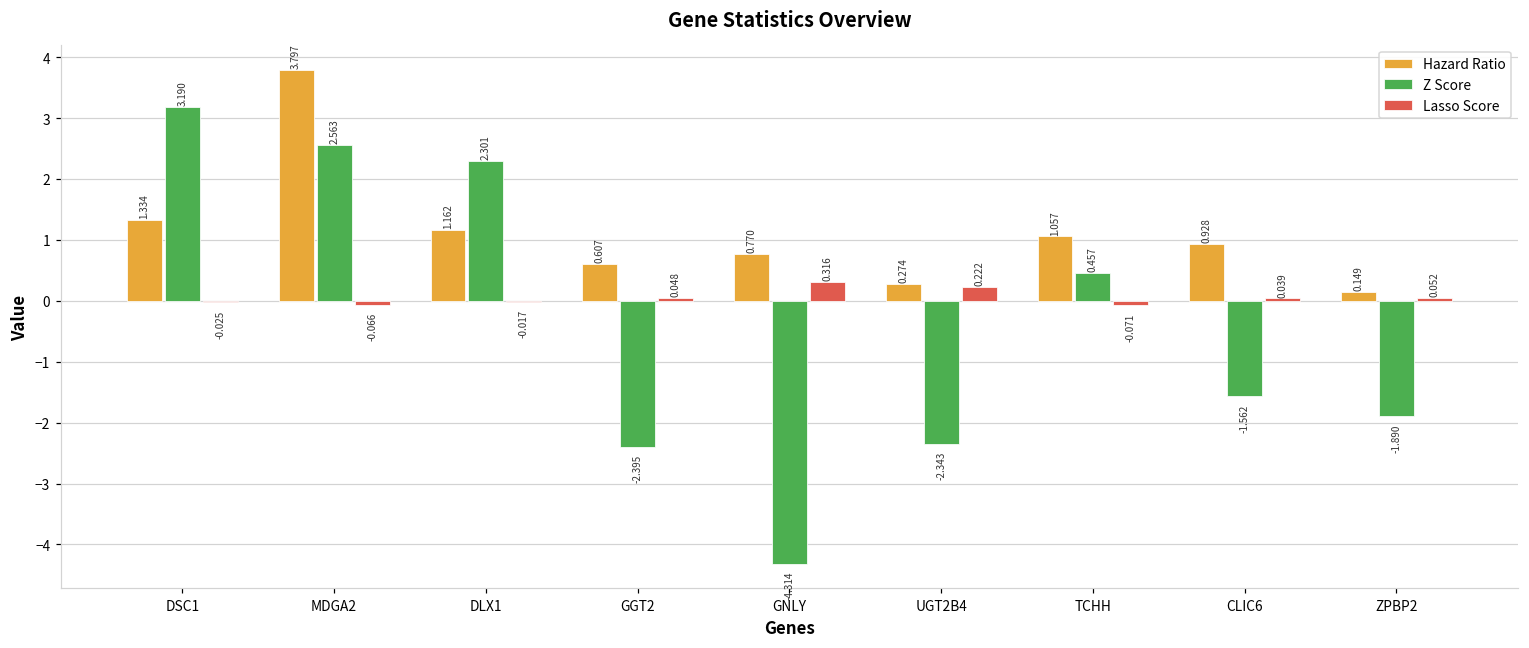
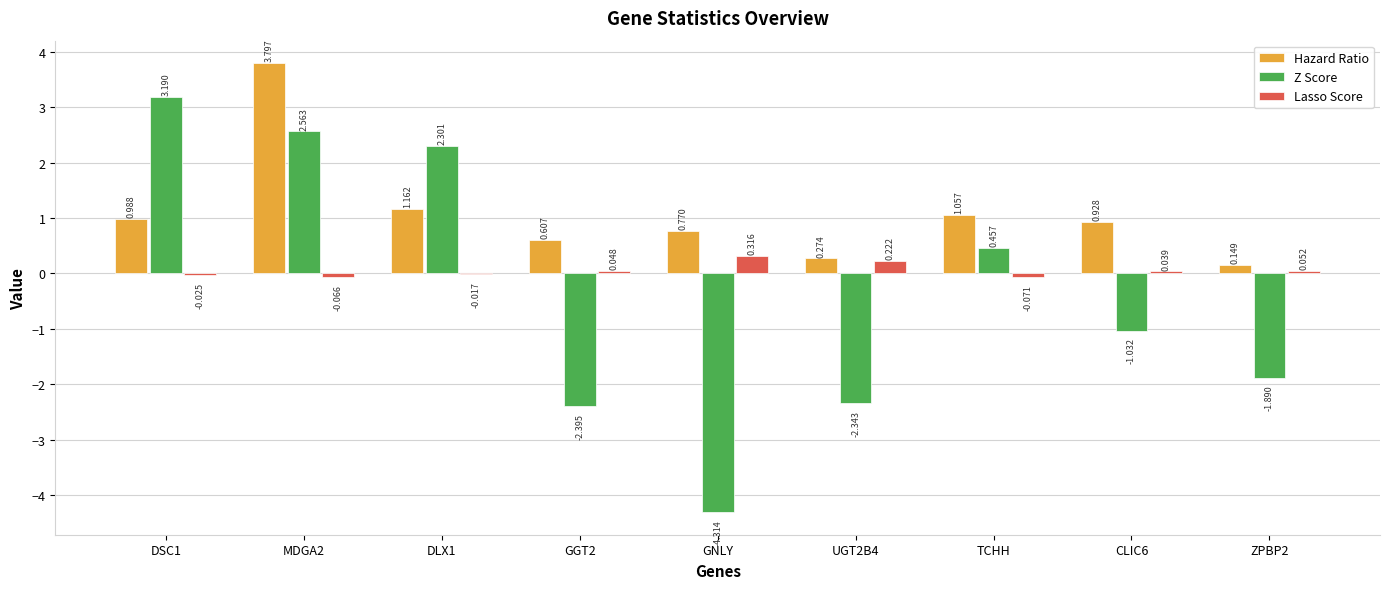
Hazard Ratio, DSC1: 1.334 -> 0.988
Z Score, CLIC6: -1.562 -> -1.032
